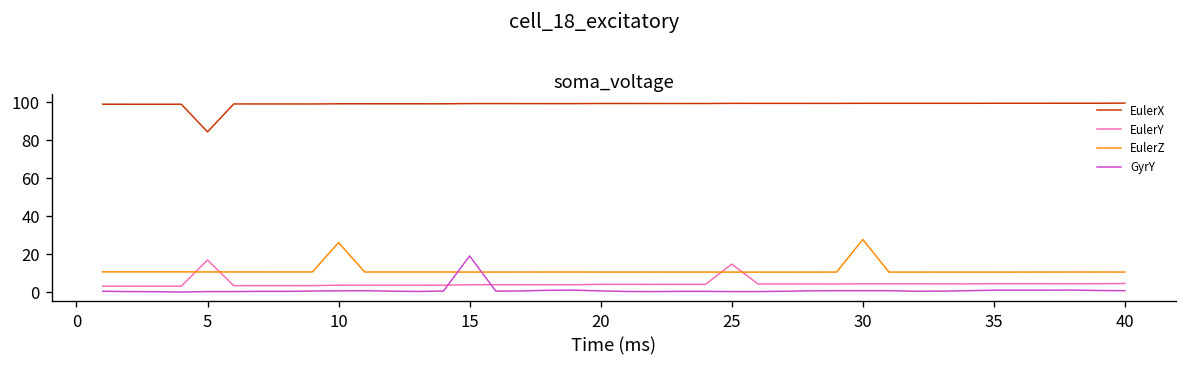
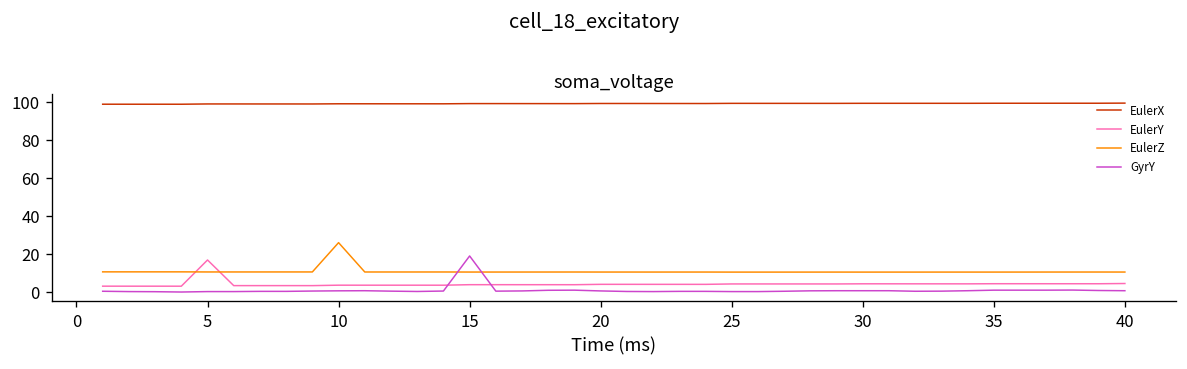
EulerX, 5: 84 -> 99
EulerY, 25: 14 -> 4
EulerZ, 30: 27 -> 10
